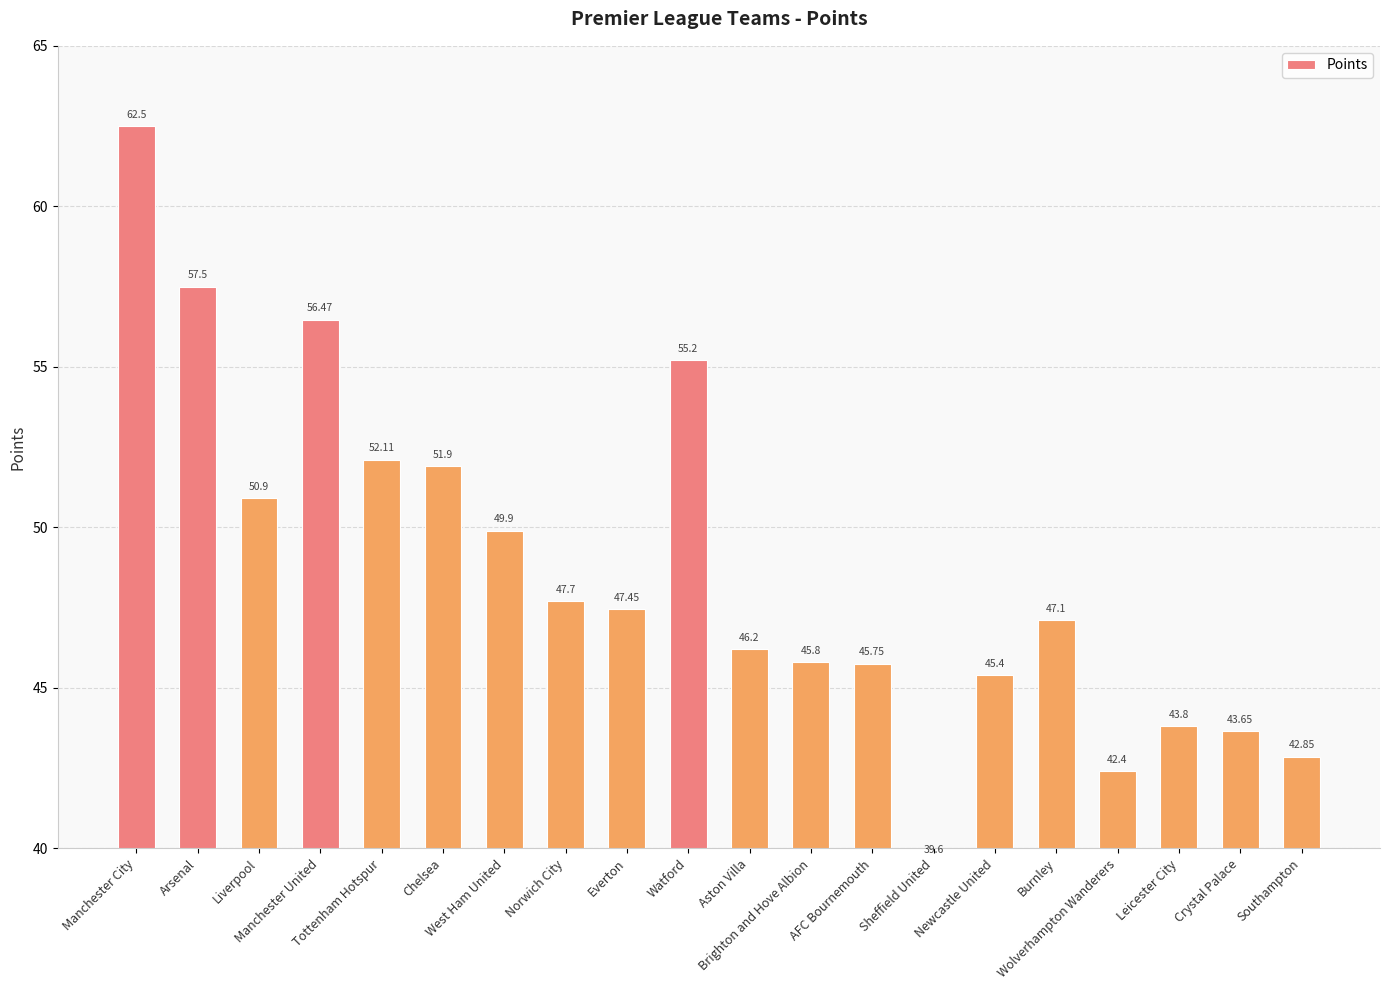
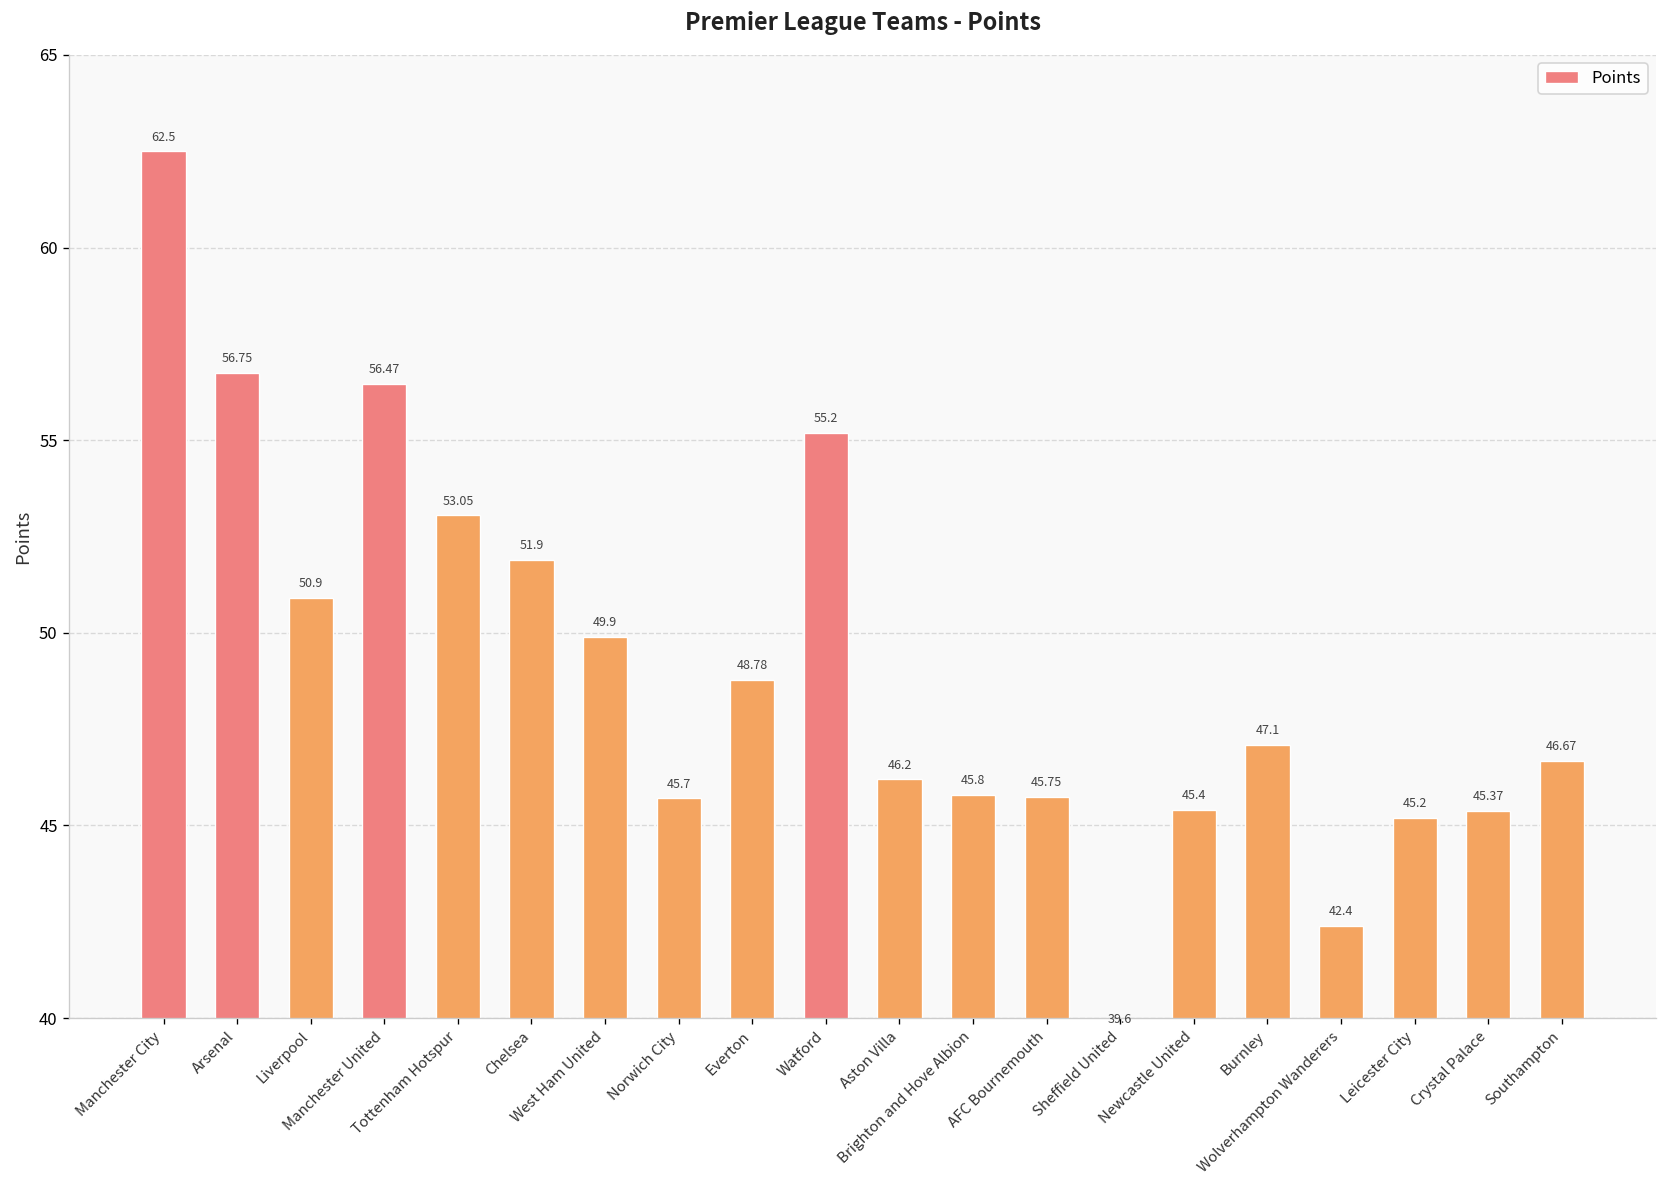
Arsenal: 57.5 -> 56.75
Tottenham Hotspur: 52.11 -> 53.05
Norwich City: 47.7 -> 45.7
Everton: 47.45 -> 48.78
Leicester City: 43.8 -> 45.2
Crystal Palace: 43.65 -> 45.37
Southampton: 42.85 -> 46.67
